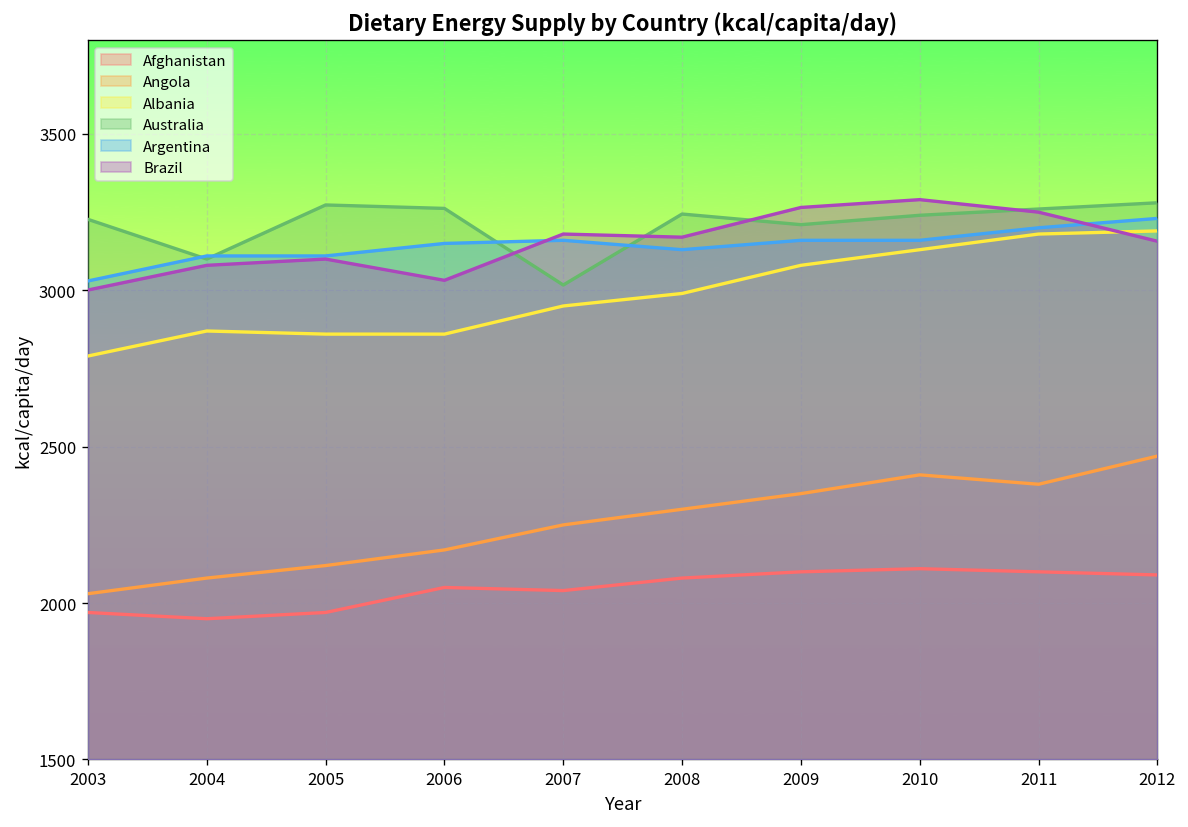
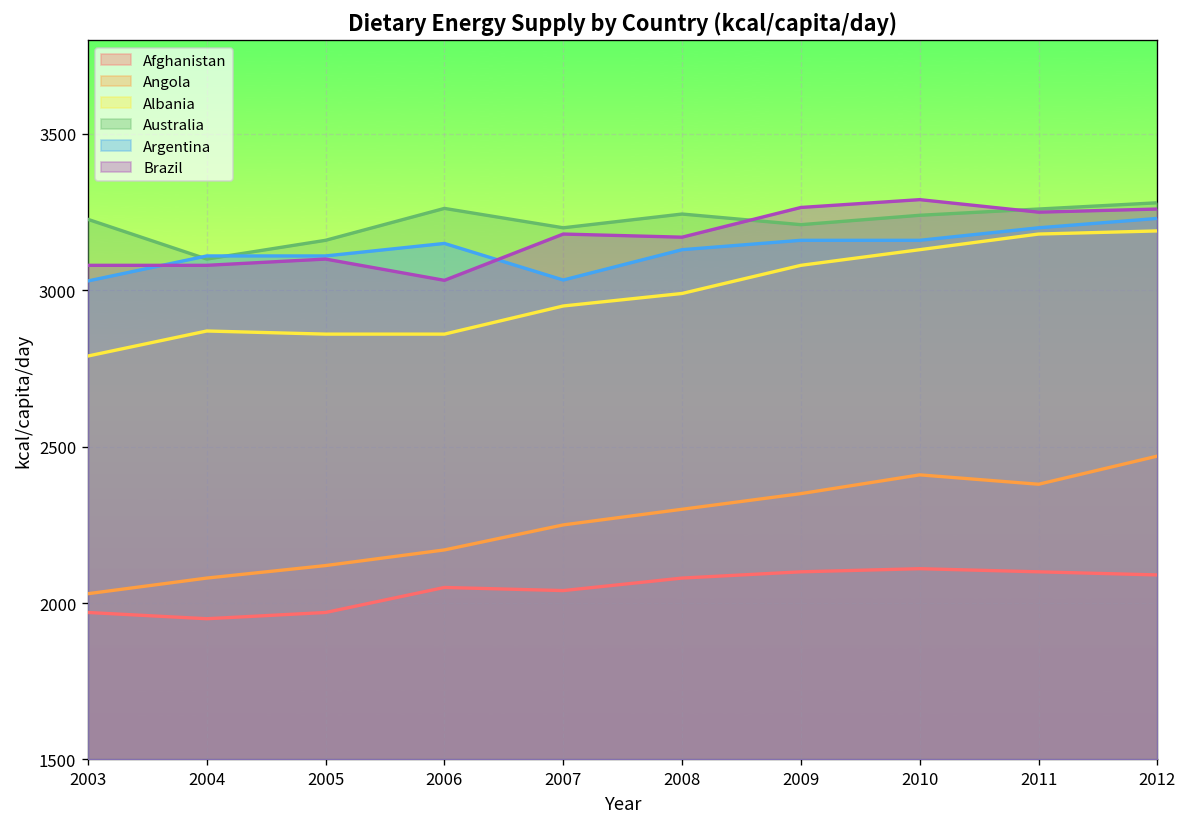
Brazil, 2003: 3000 -> 3080
Australia, 2005: 3270 -> 3160
Australia, 2007: 3020 -> 3200
Argentina, 2007: 3160 -> 3030
Brazil, 2012: 3160 -> 3260
